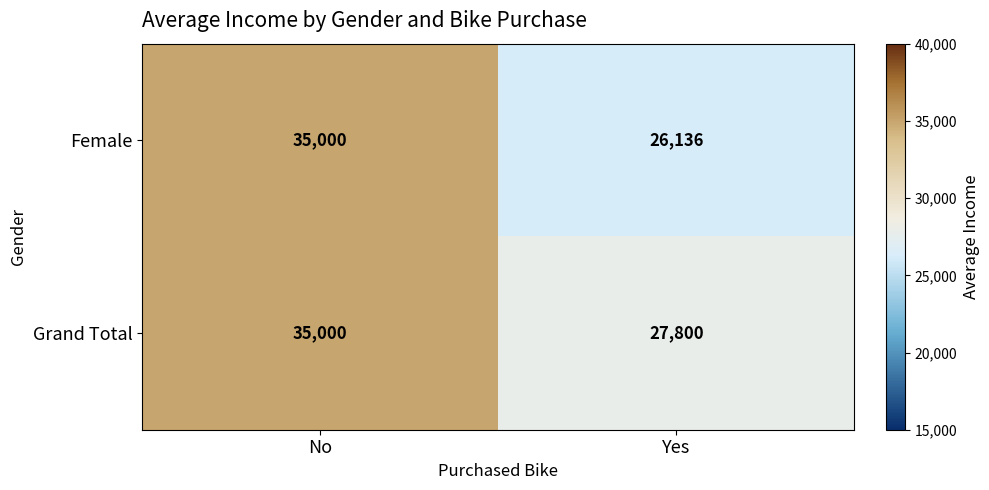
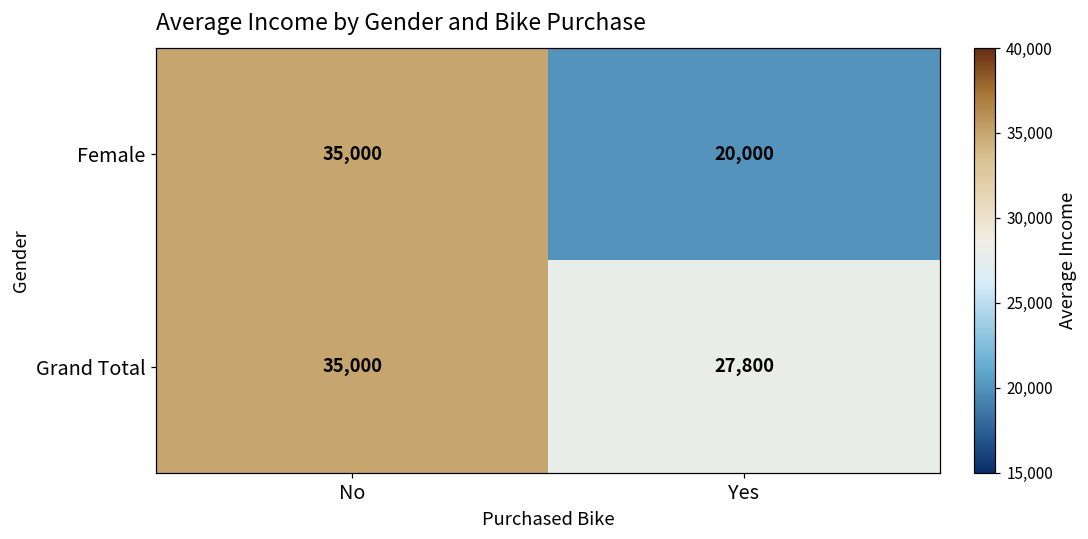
Female, Yes: 26,136 -> 20,000
